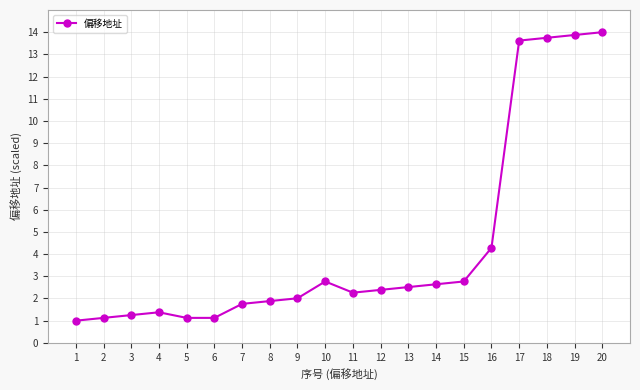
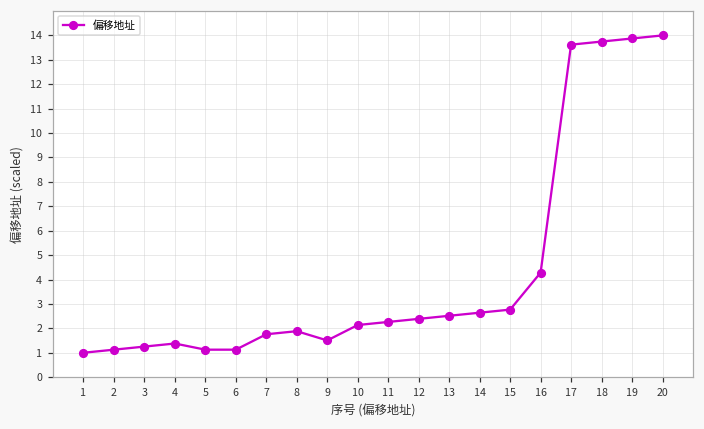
9: 2.0 -> 1.5
10: 2.8 -> 2.1
